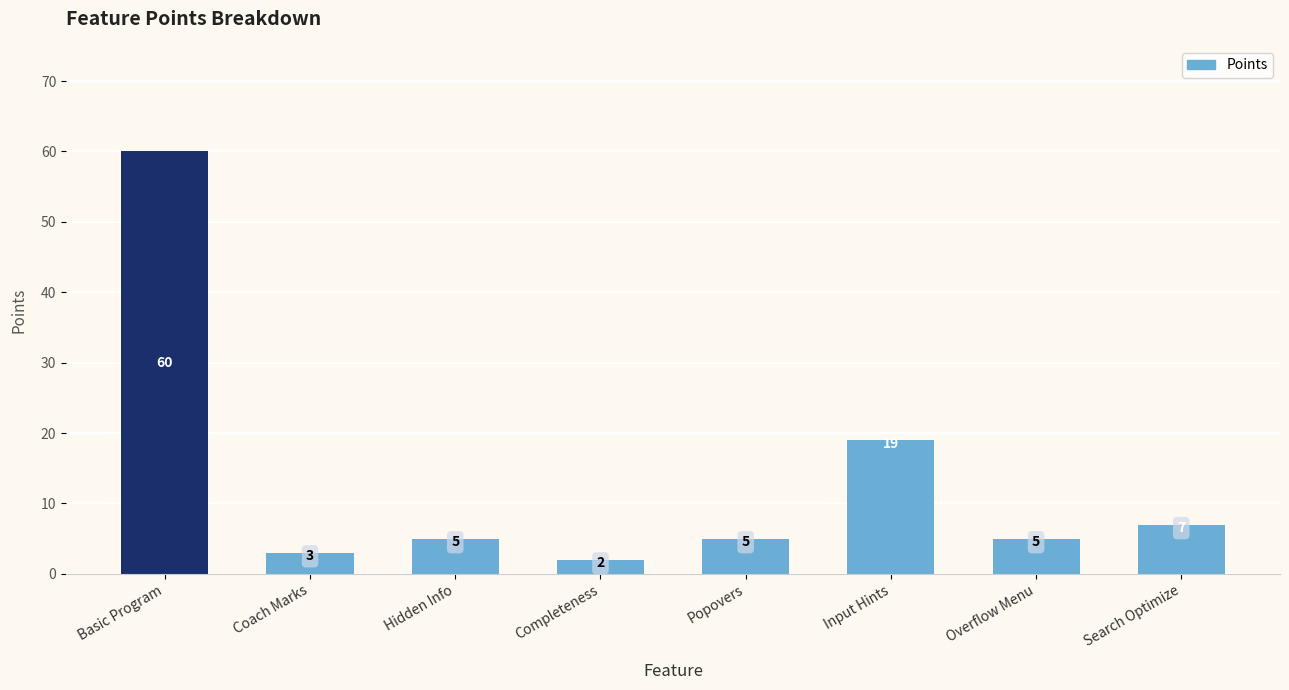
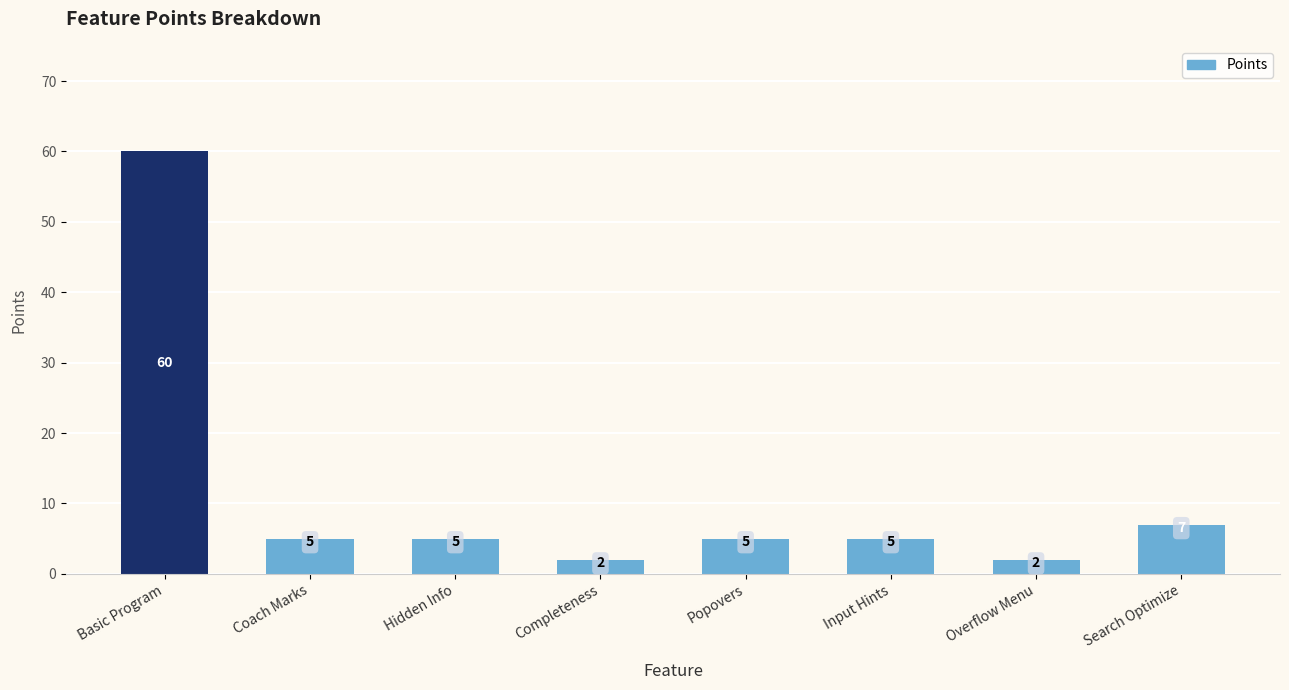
Coach Marks: 3 -> 5
Input Hints: 19 -> 5
Overflow Menu: 5 -> 2
